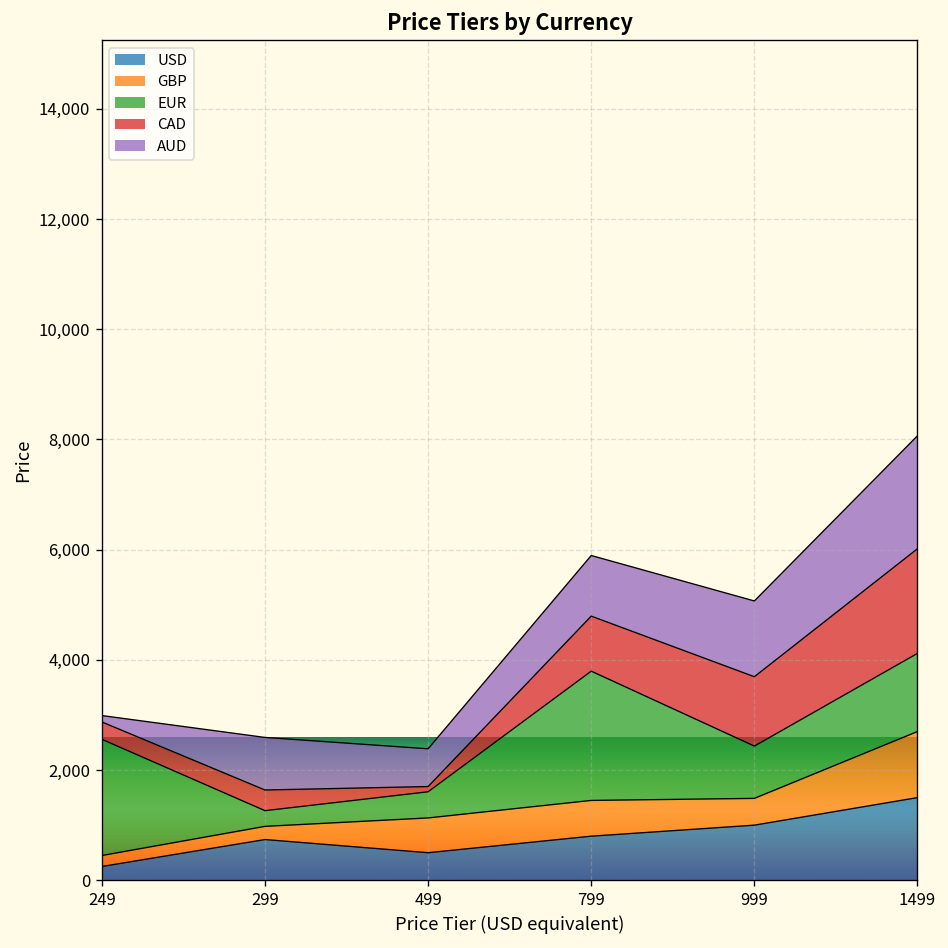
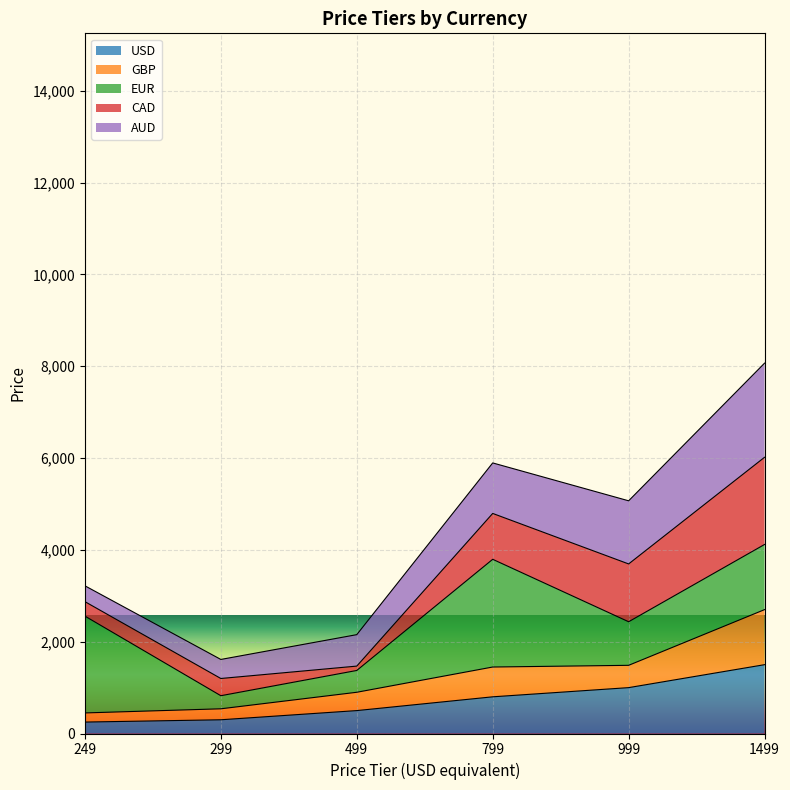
AUD, 249: 100 -> 300
USD, 299: 700 -> 300
AUD, 299: 1,000 -> 400
GBP, 499: 600 -> 400
